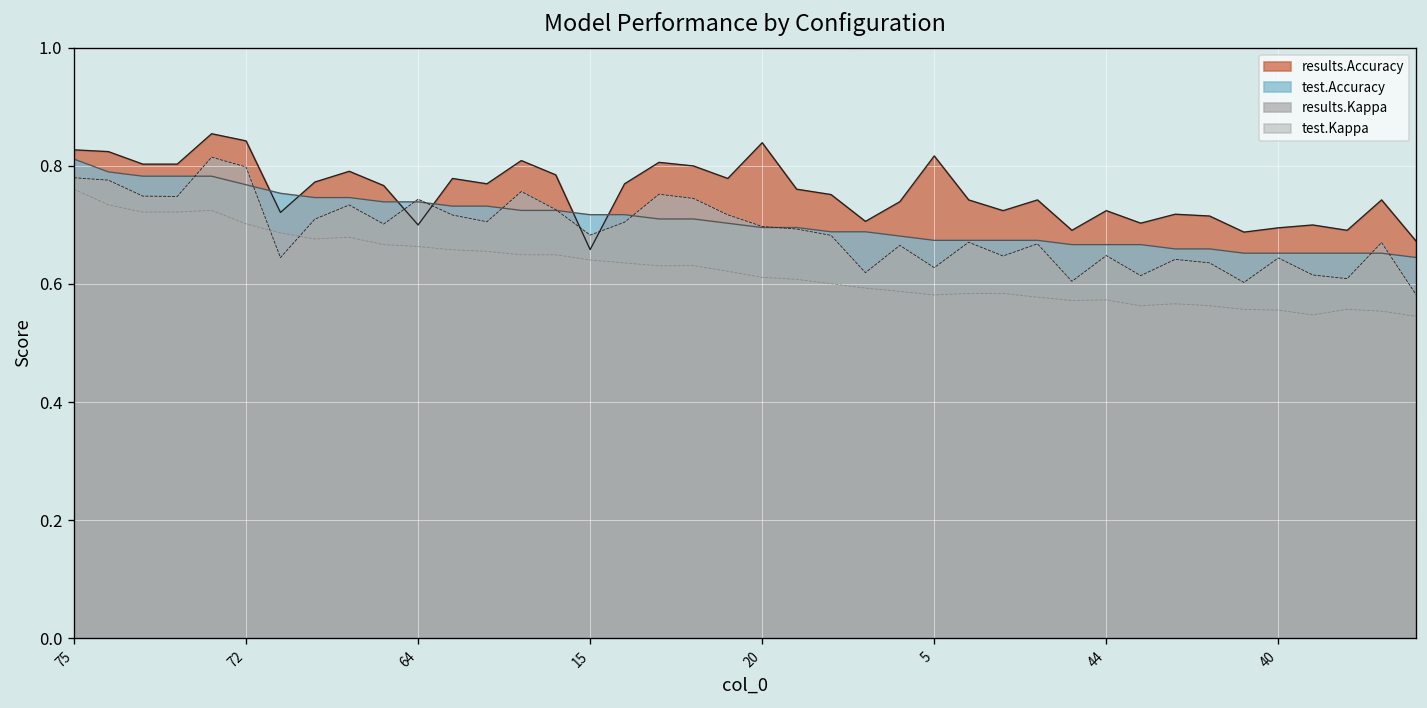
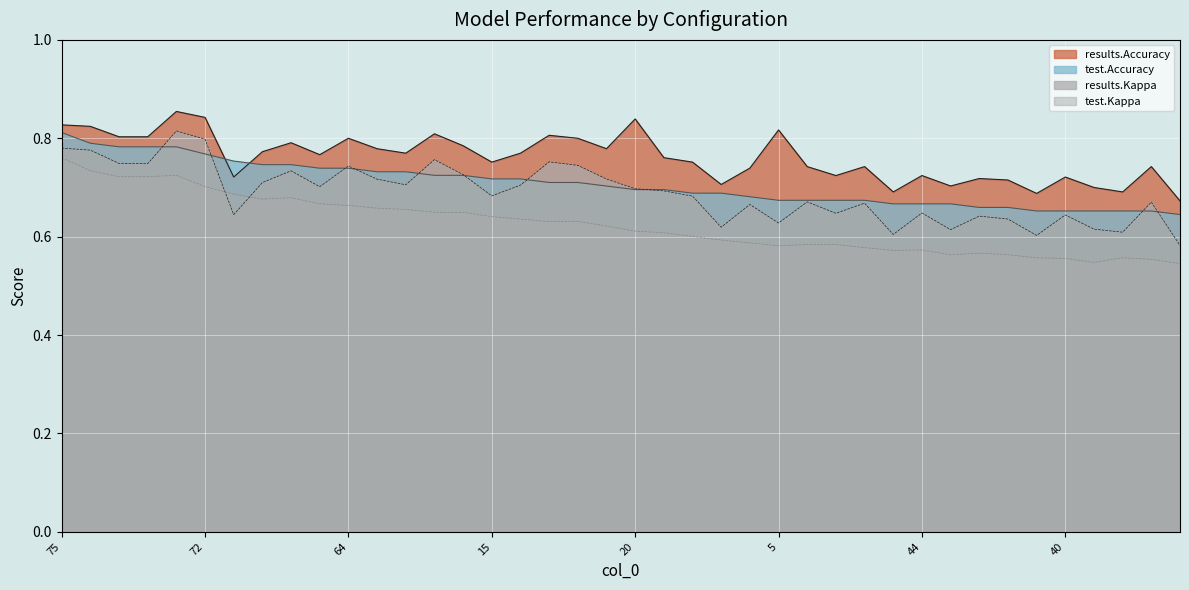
results.Accuracy, 64: 0.7 -> 0.8
results.Accuracy, 15: 0.66 -> 0.75
results.Accuracy, 40: 0.70 -> 0.72
